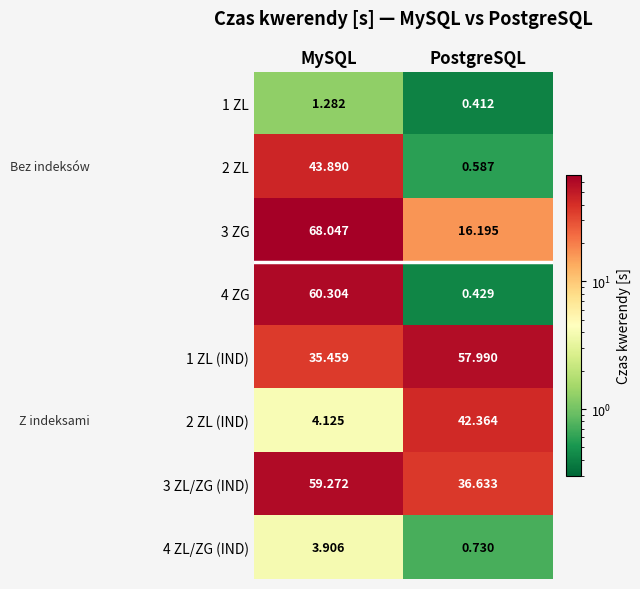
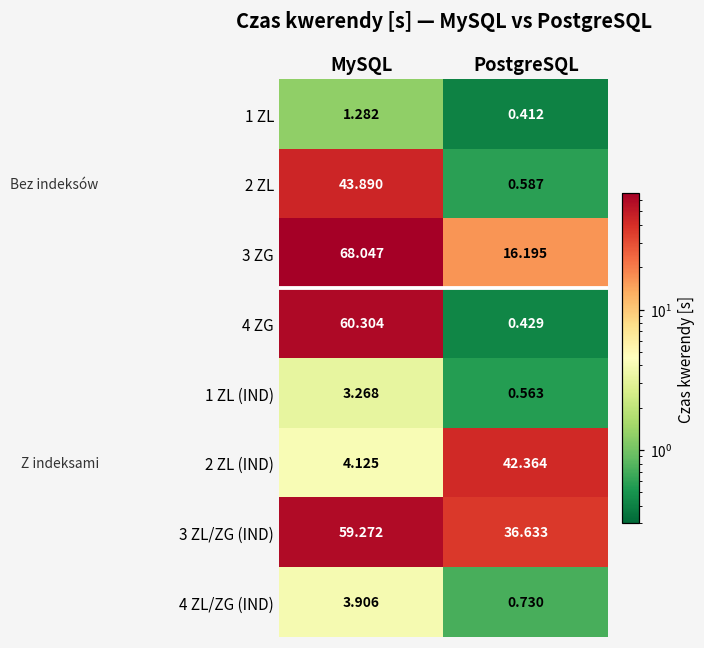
1 ZL (IND), MySQL: 35.459 -> 3.268
1 ZL (IND), PostgreSQL: 57.990 -> 0.563
